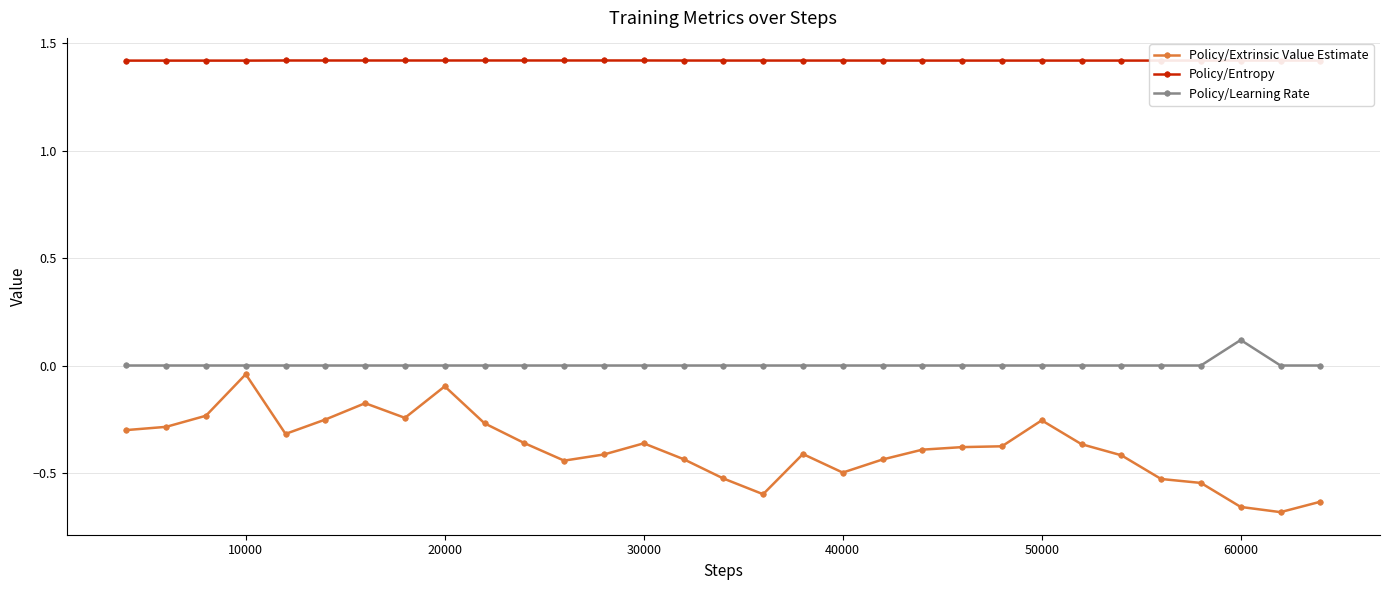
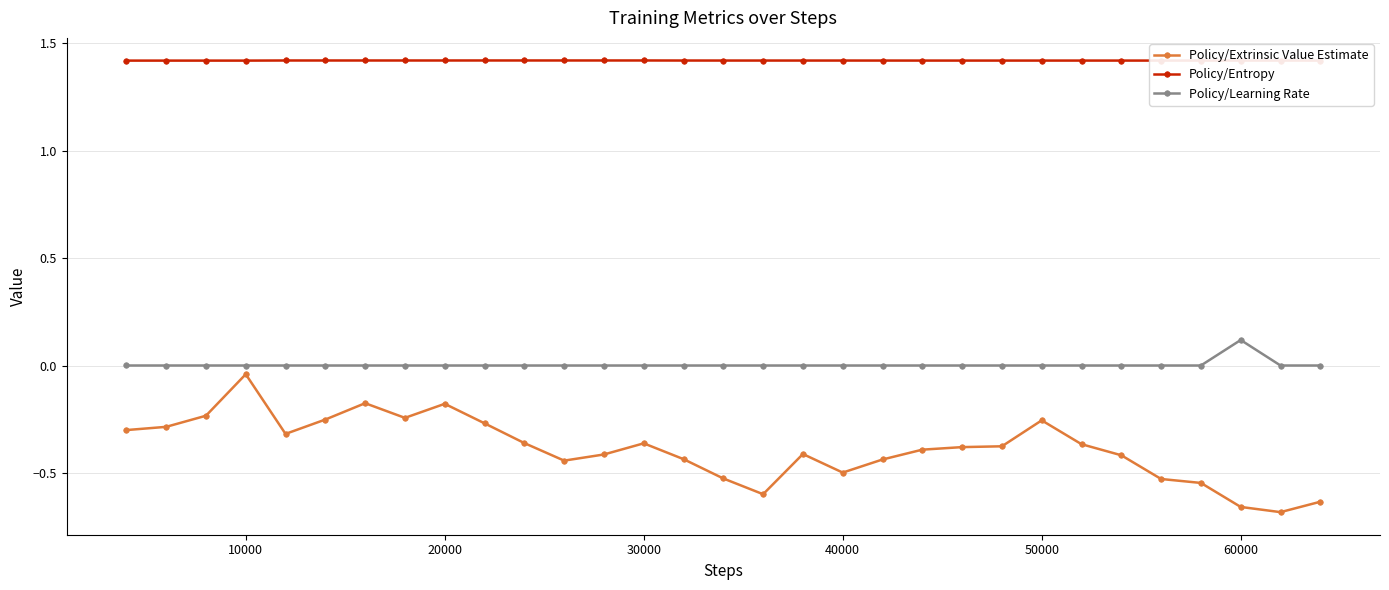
Policy/Extrinsic Value Estimate, 20000: -0.10 -> -0.18
